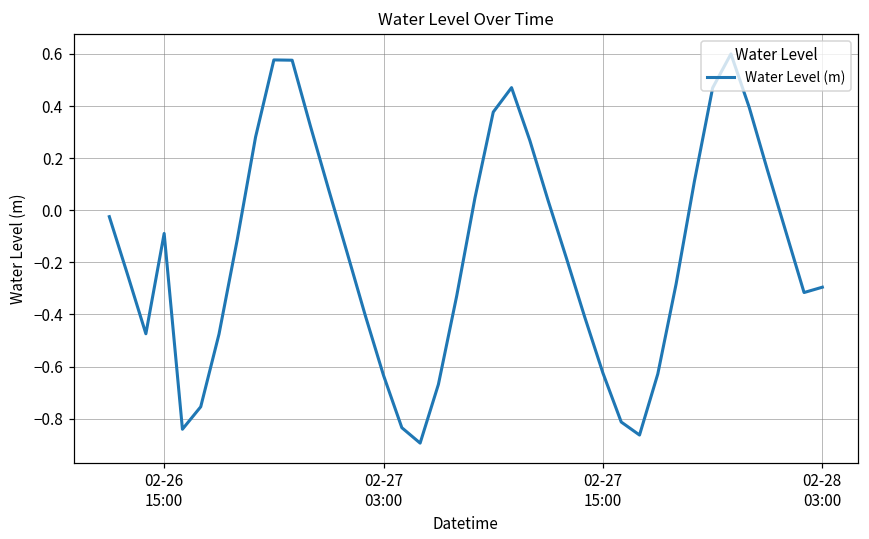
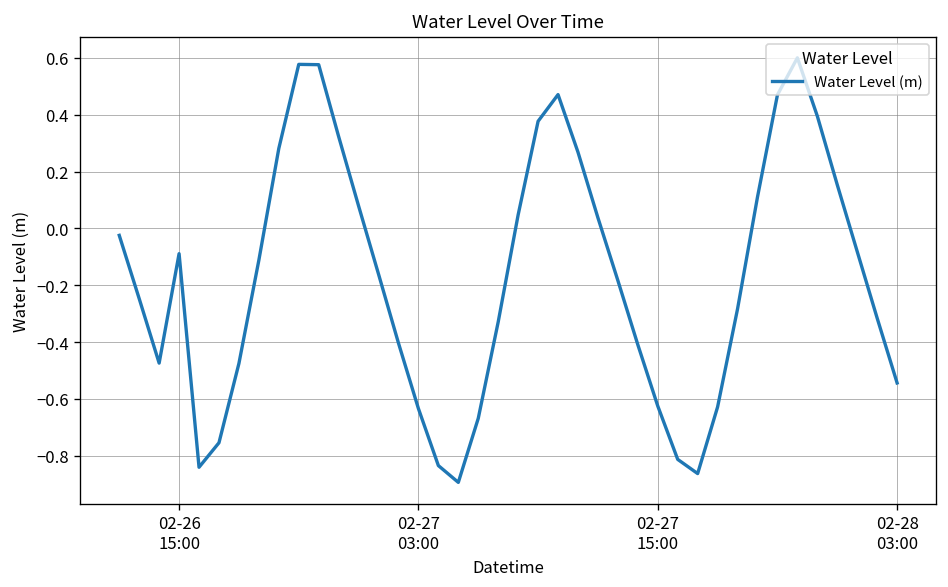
02-28 03:00: -0.30 -> -0.54
